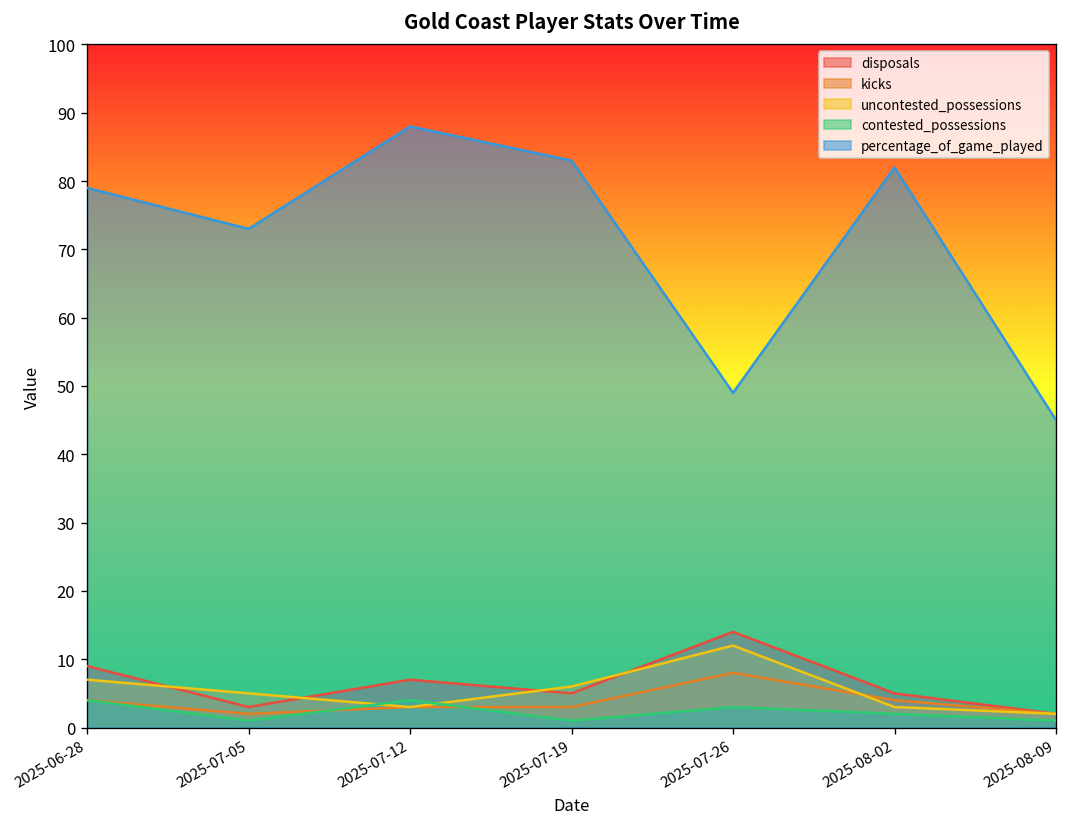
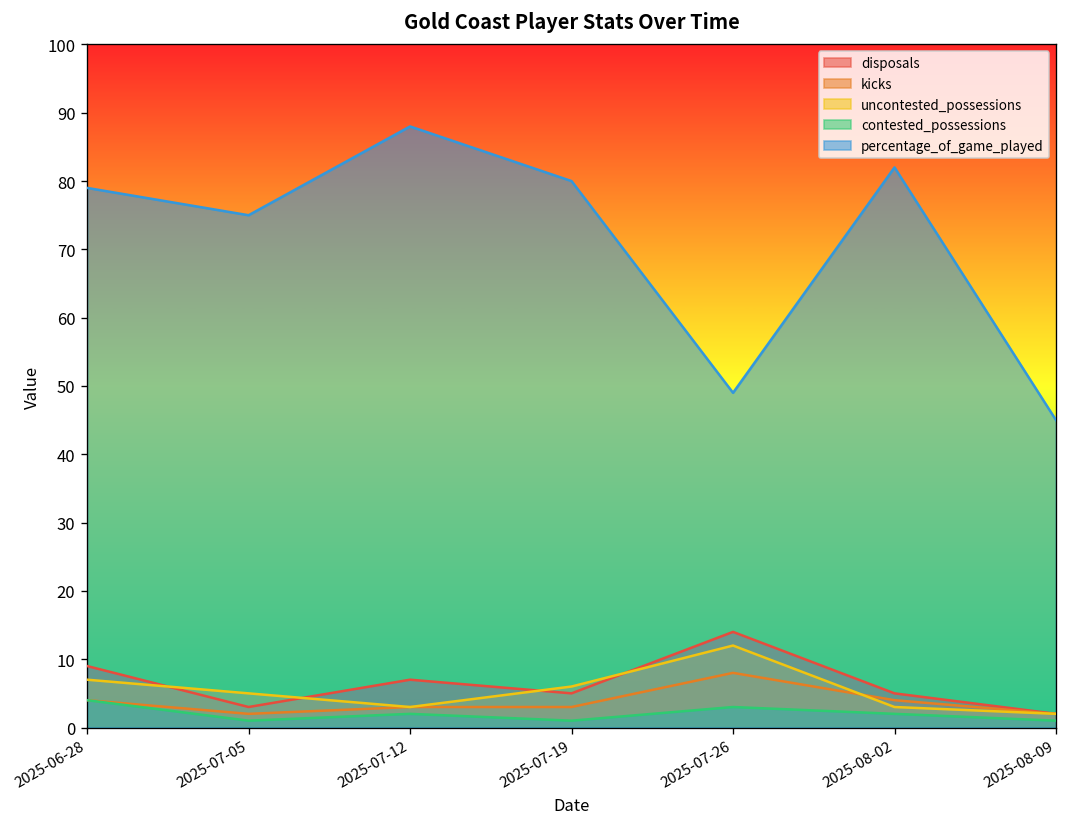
percentage_of_game_played, 2025-07-05: 73 -> 75
contested_possessions, 2025-07-12: 4 -> 2
percentage_of_game_played, 2025-07-19: 83 -> 80
